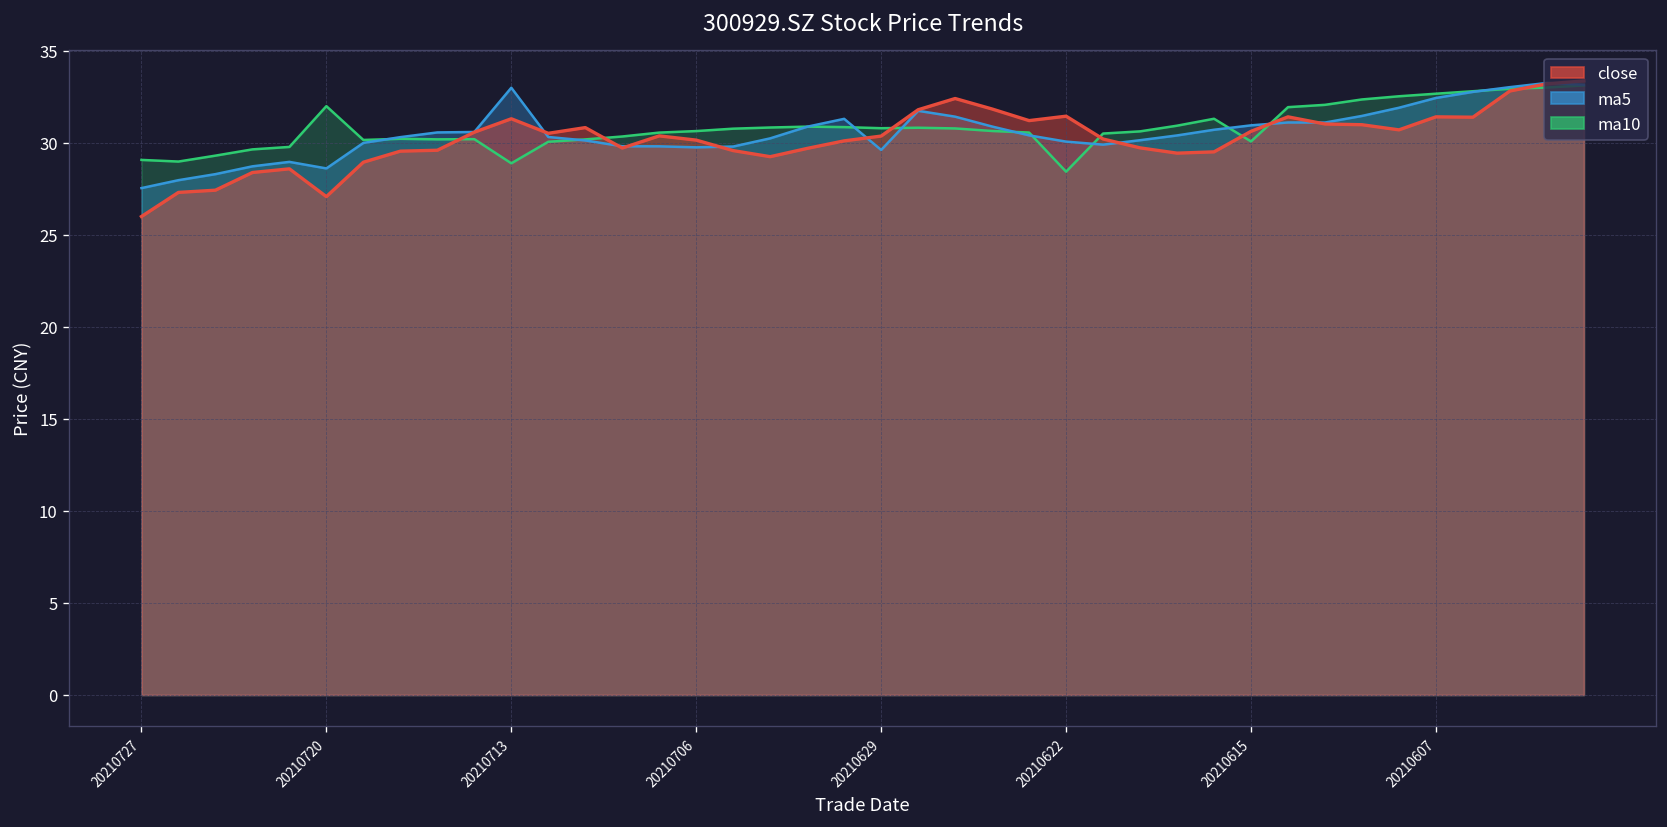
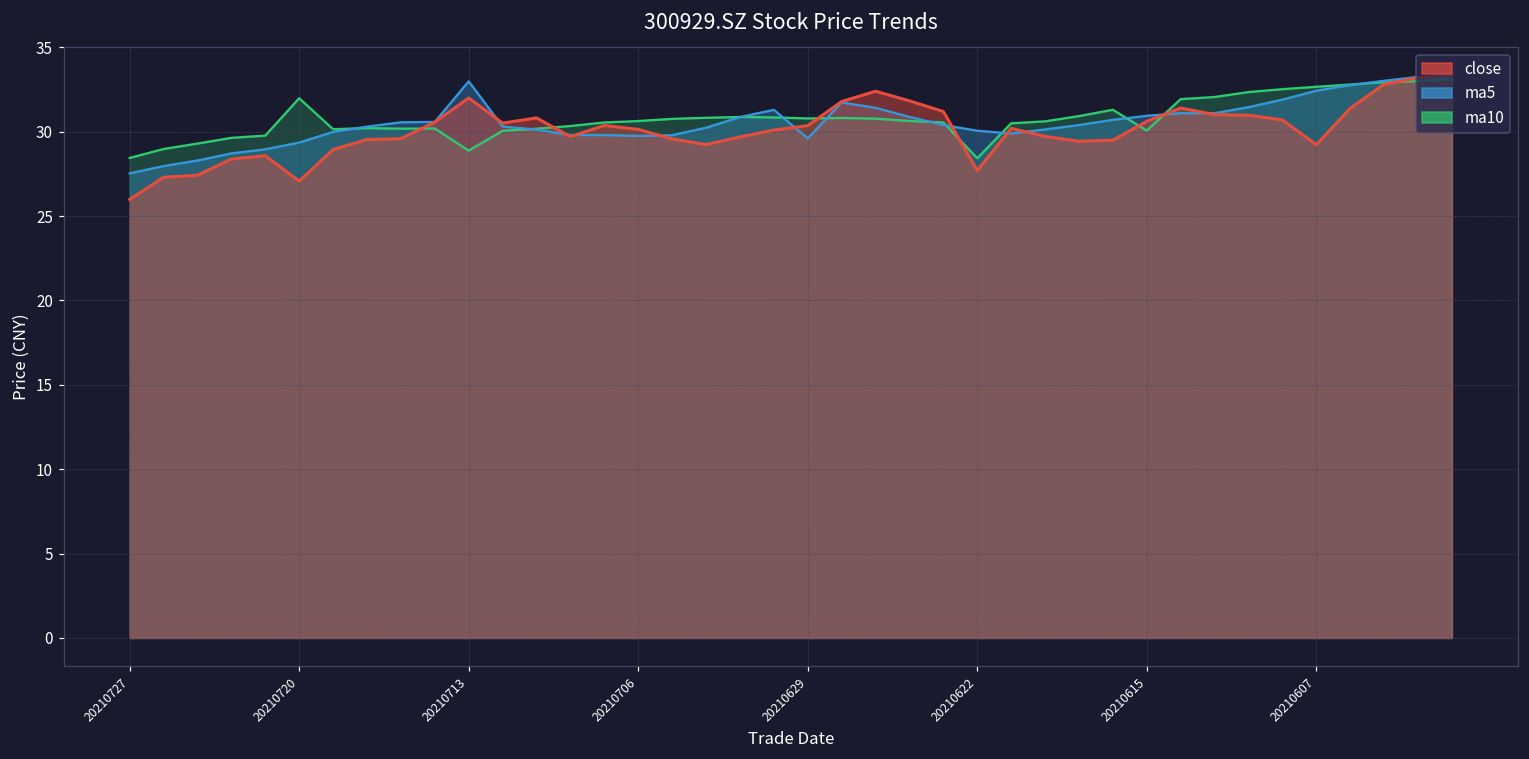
ma10, 20210727: 29.1 -> 28.4
ma5, 20210720: 28.6 -> 29.4
close, 20210713: 31.3 -> 32.0
close, 20210622: 31.4 -> 27.7
close, 20210607: 31.4 -> 29.2
